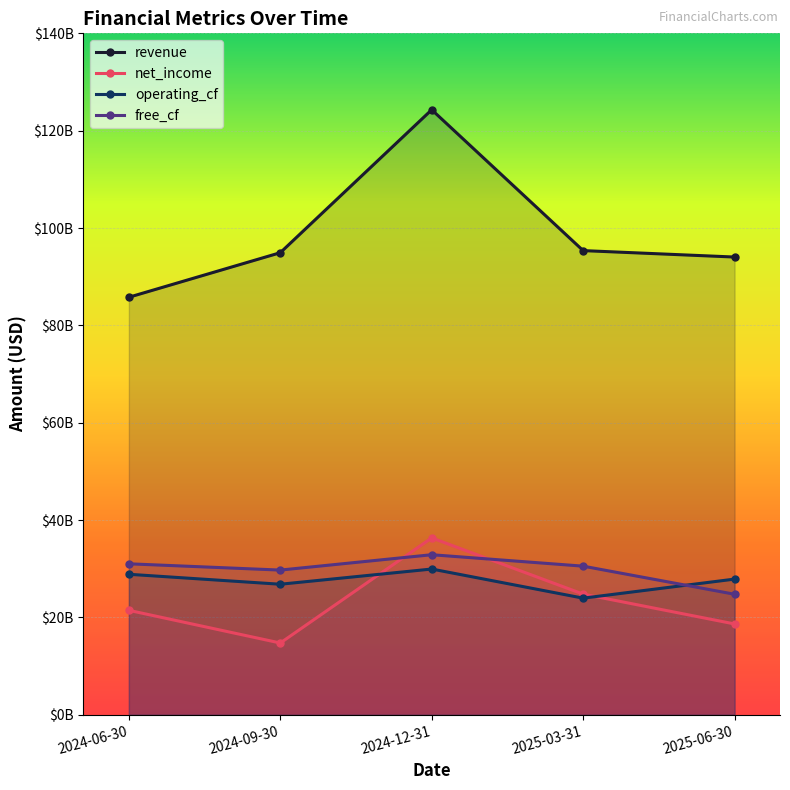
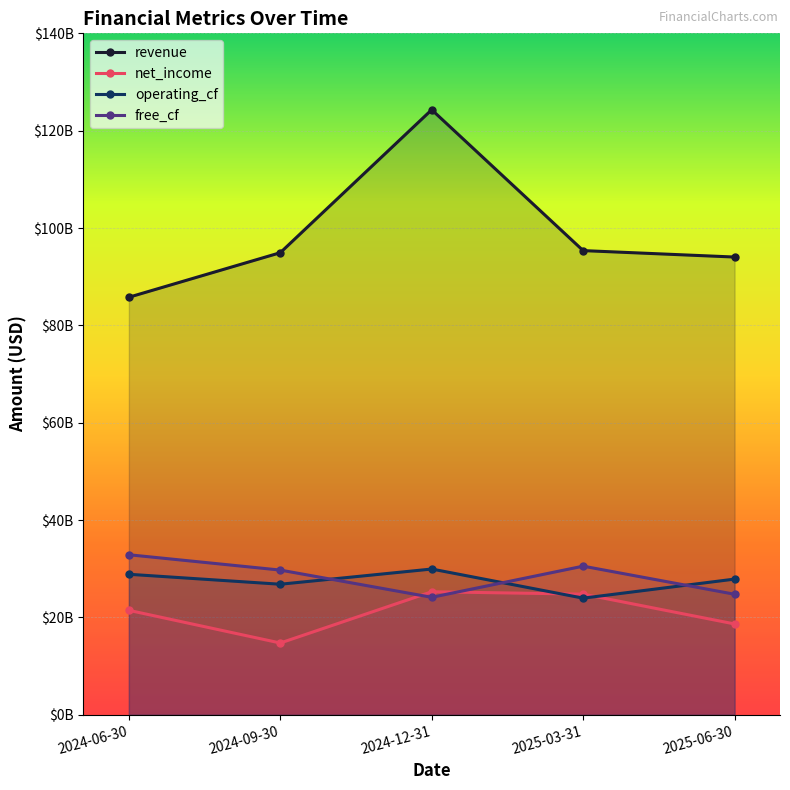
free_cf, 2024-06-30: $31000000000 -> $33000000000
net_income, 2024-12-31: $36000000000 -> $25000000000
free_cf, 2024-12-31: $33000000000 -> $24000000000
